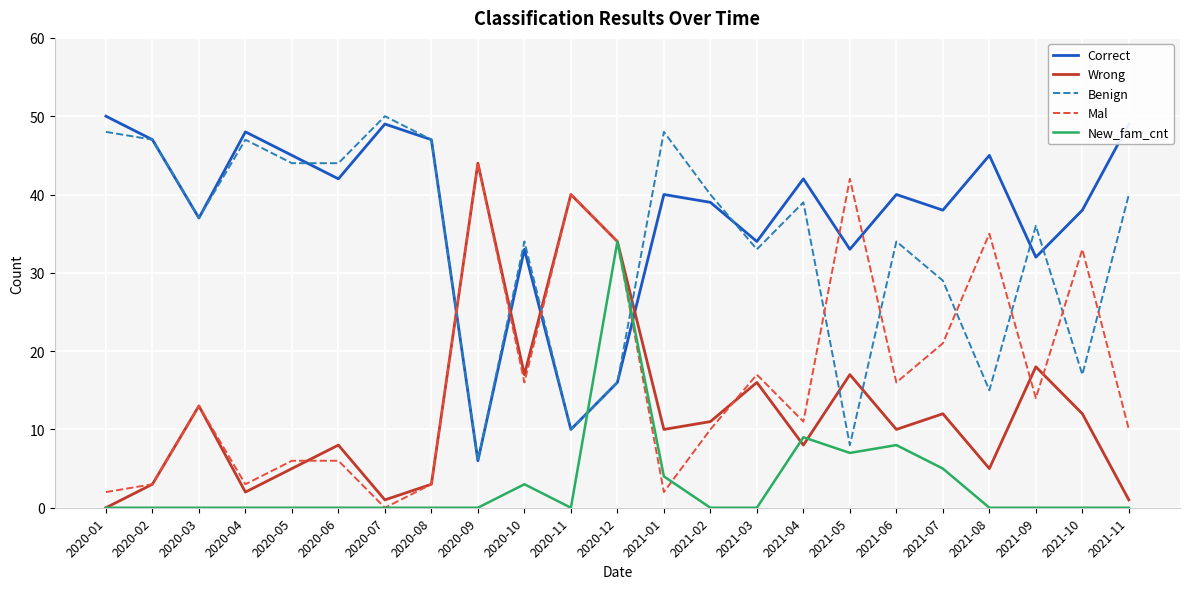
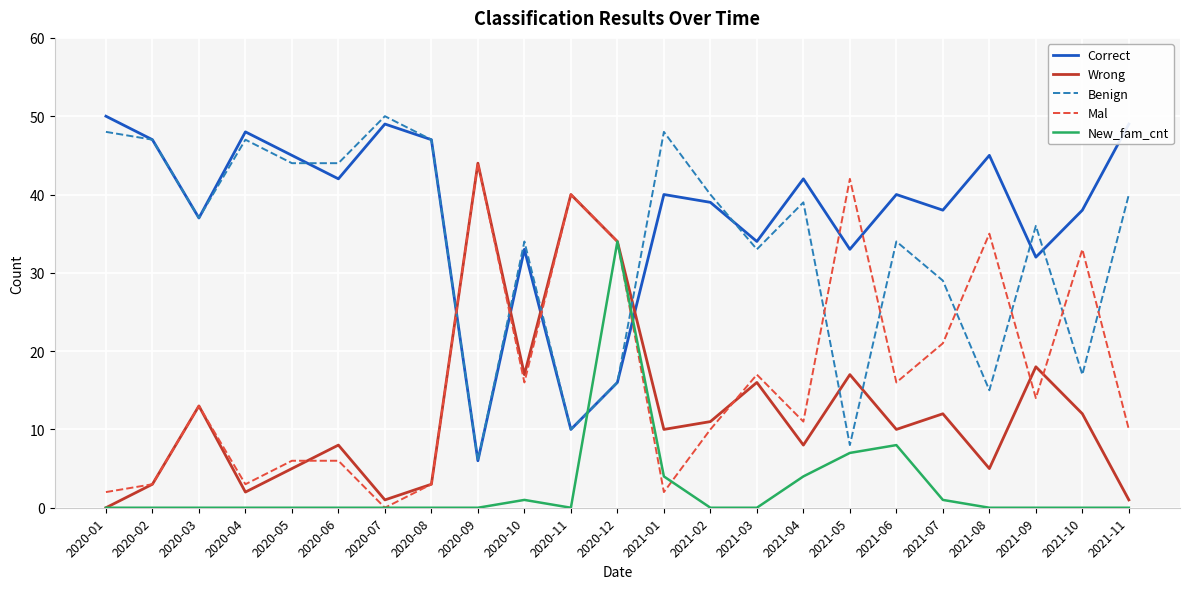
New_fam_cnt, 2020-10: 3 -> 1
New_fam_cnt, 2021-04: 9 -> 4
New_fam_cnt, 2021-07: 5 -> 1
